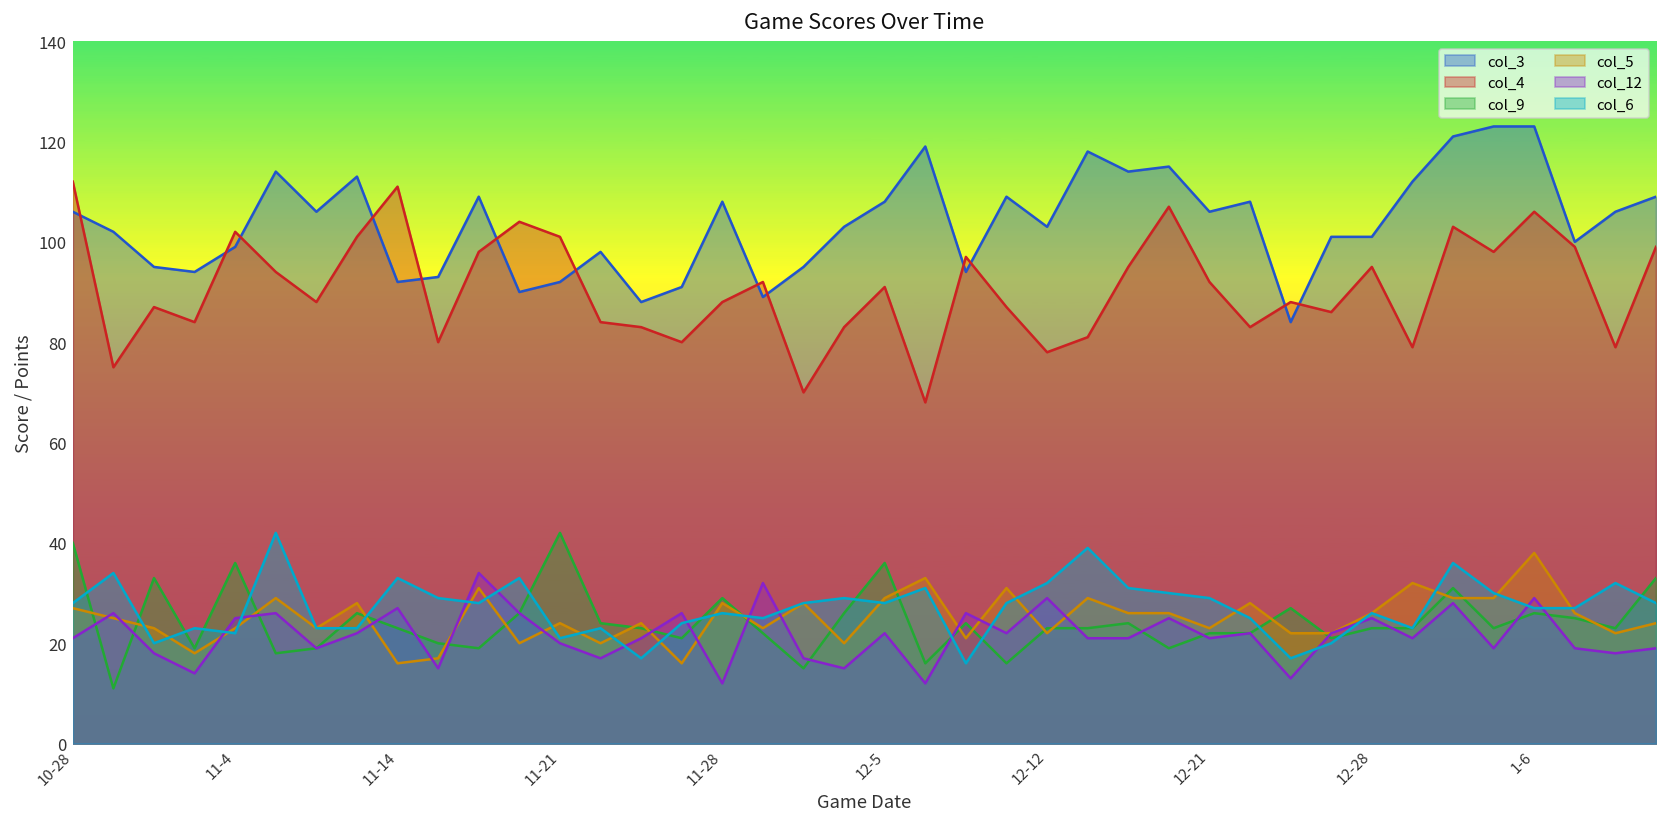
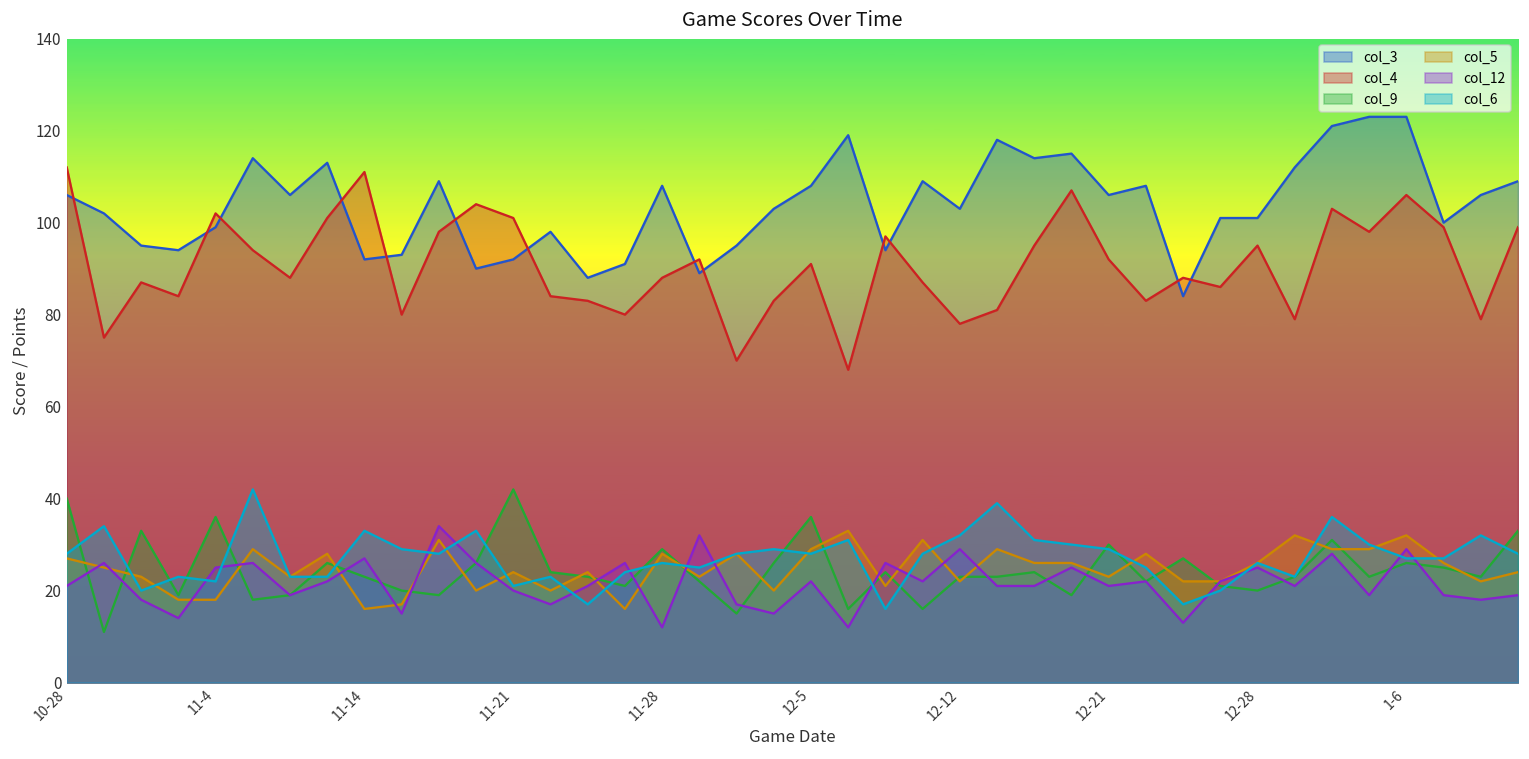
col_5, 11-4: 23 -> 18
col_9, 12-21: 22 -> 30
col_9, 12-28: 23 -> 20
col_5, 1-6: 38 -> 32
